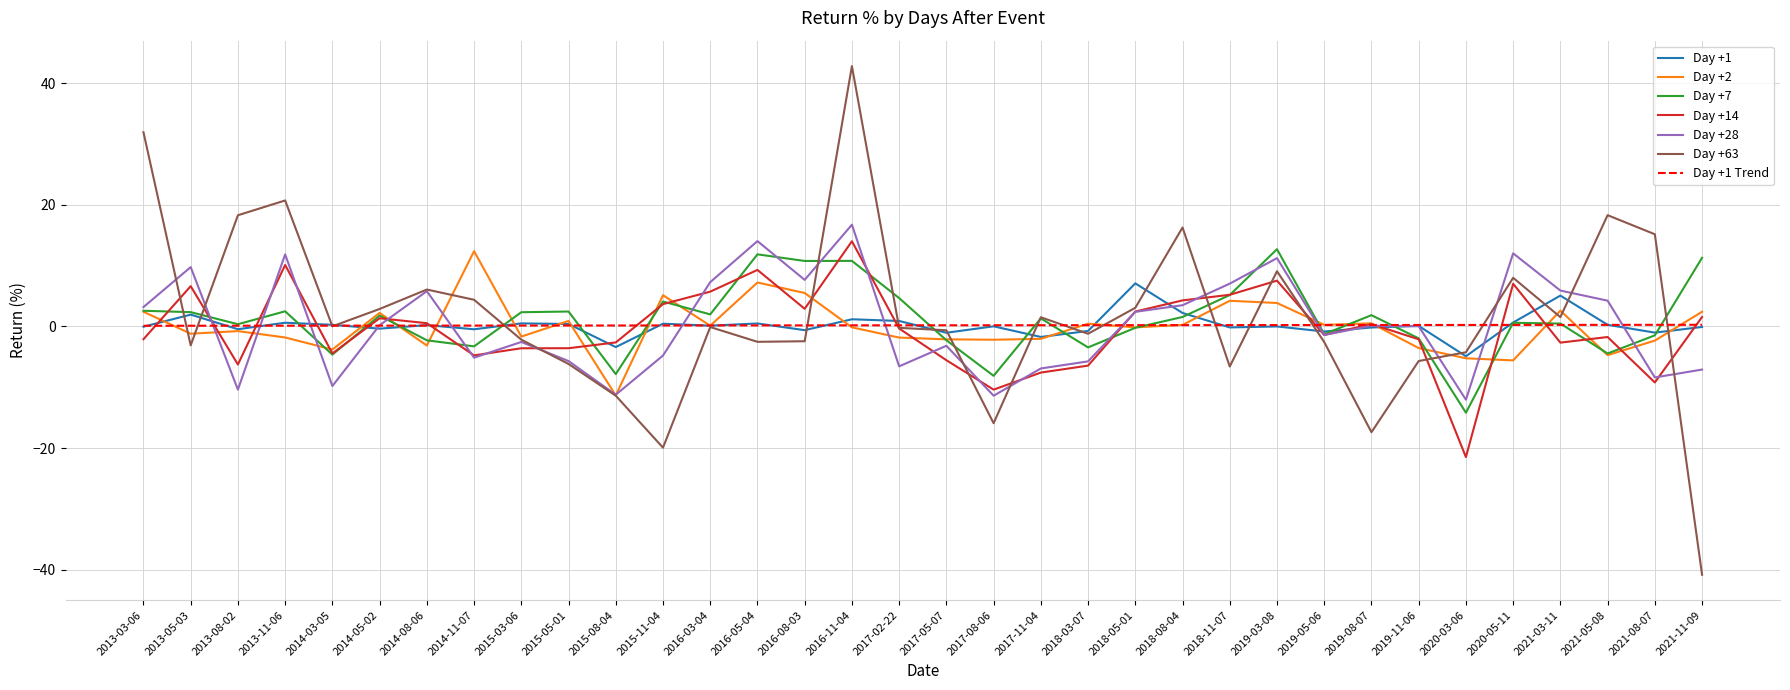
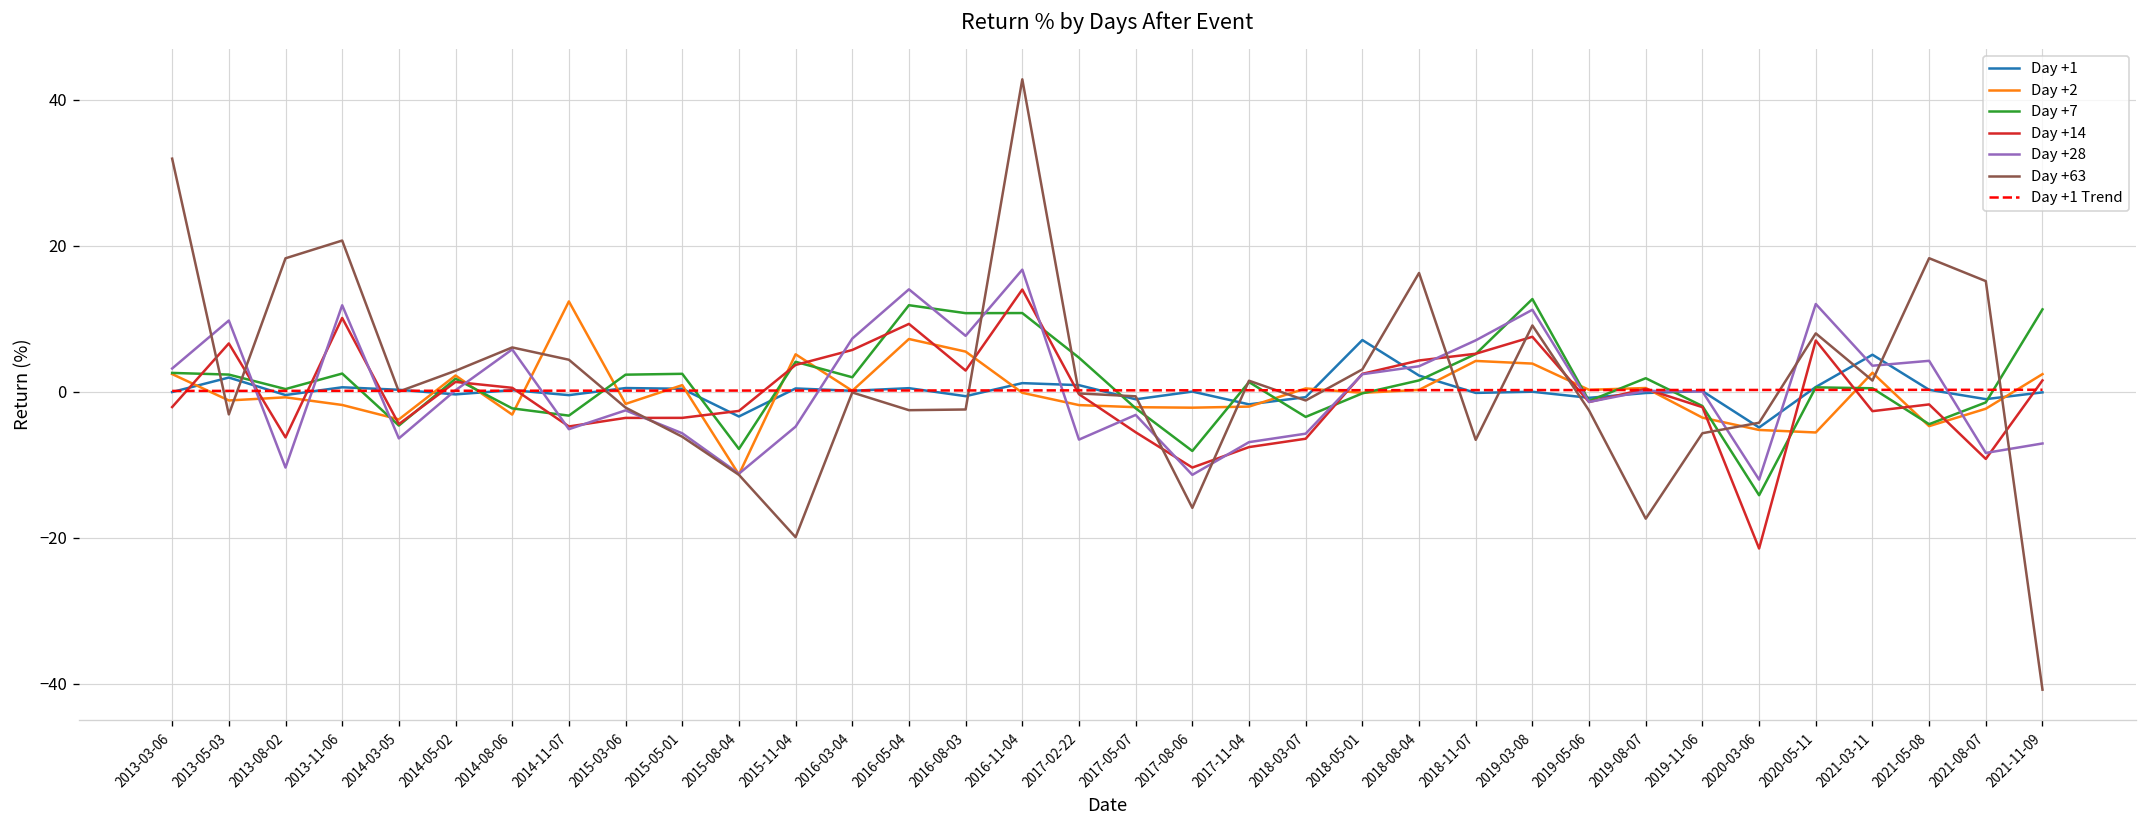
Day +28, 2014-03-05: -10 -> -6
Day +28, 2021-03-11: 6 -> 4
